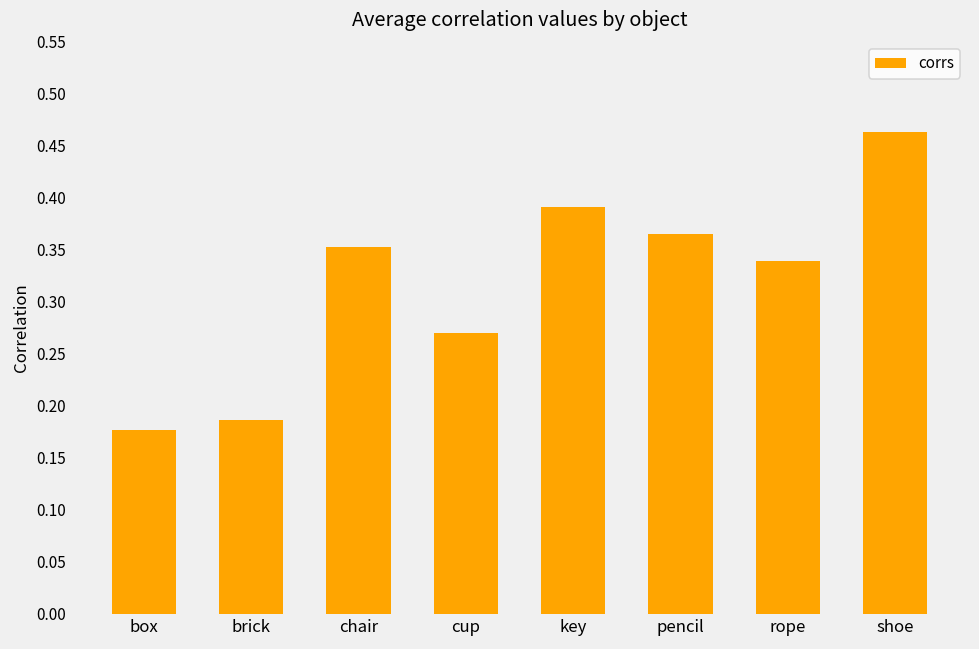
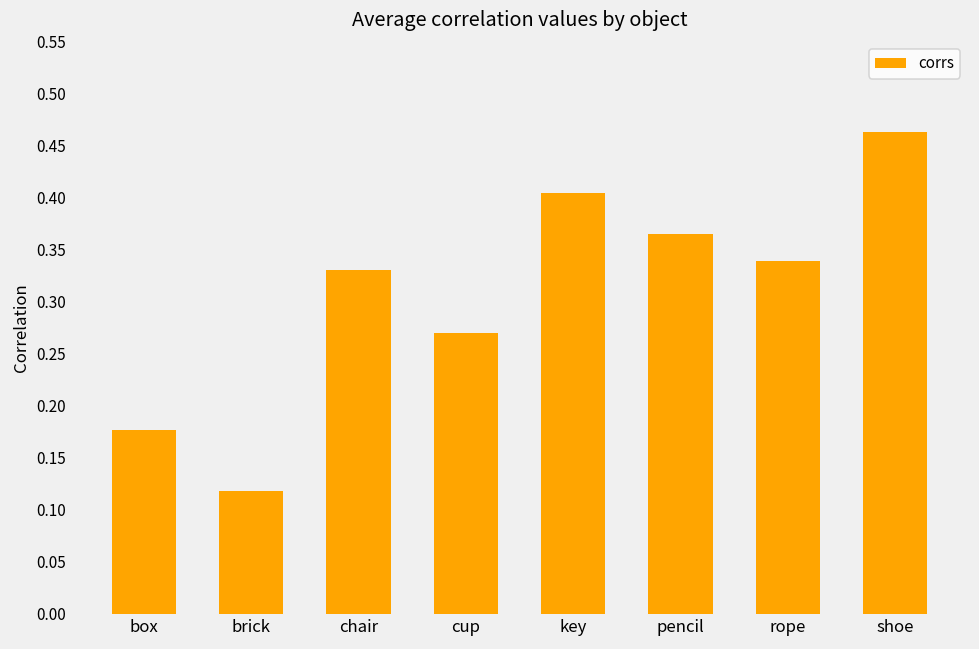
brick: 0.19 -> 0.12
chair: 0.35 -> 0.33
key: 0.39 -> 0.40
